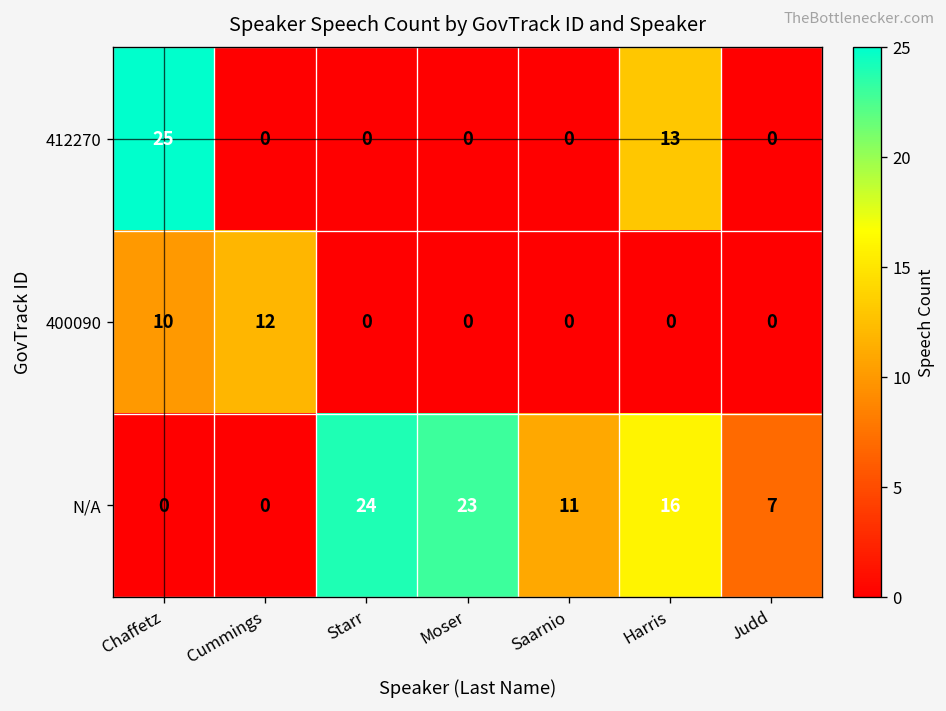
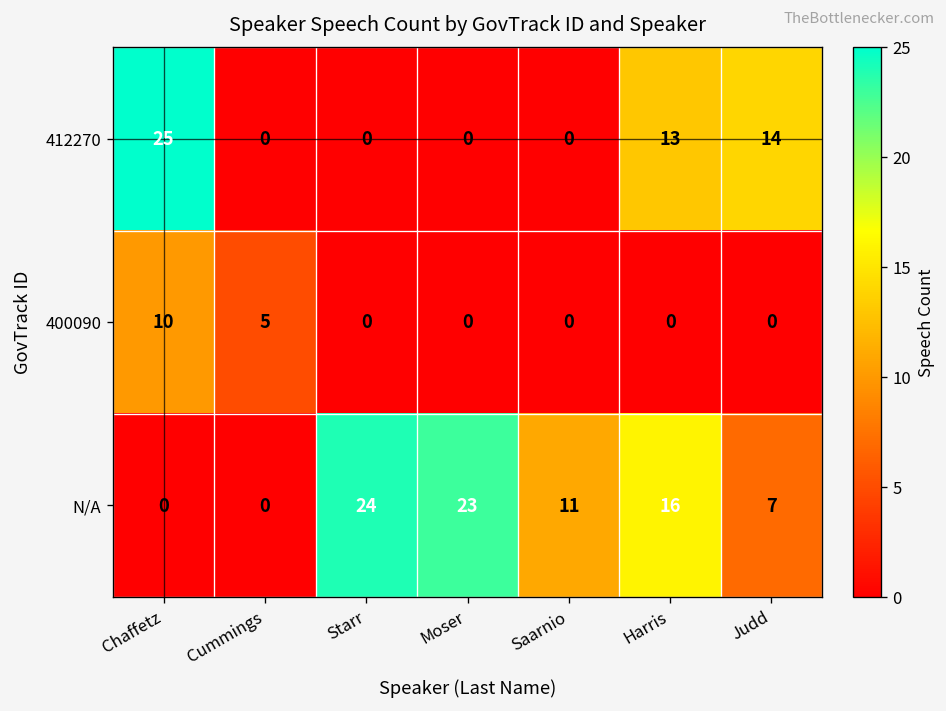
412270, Judd: 0 -> 14
400090, Cummings: 12 -> 5
